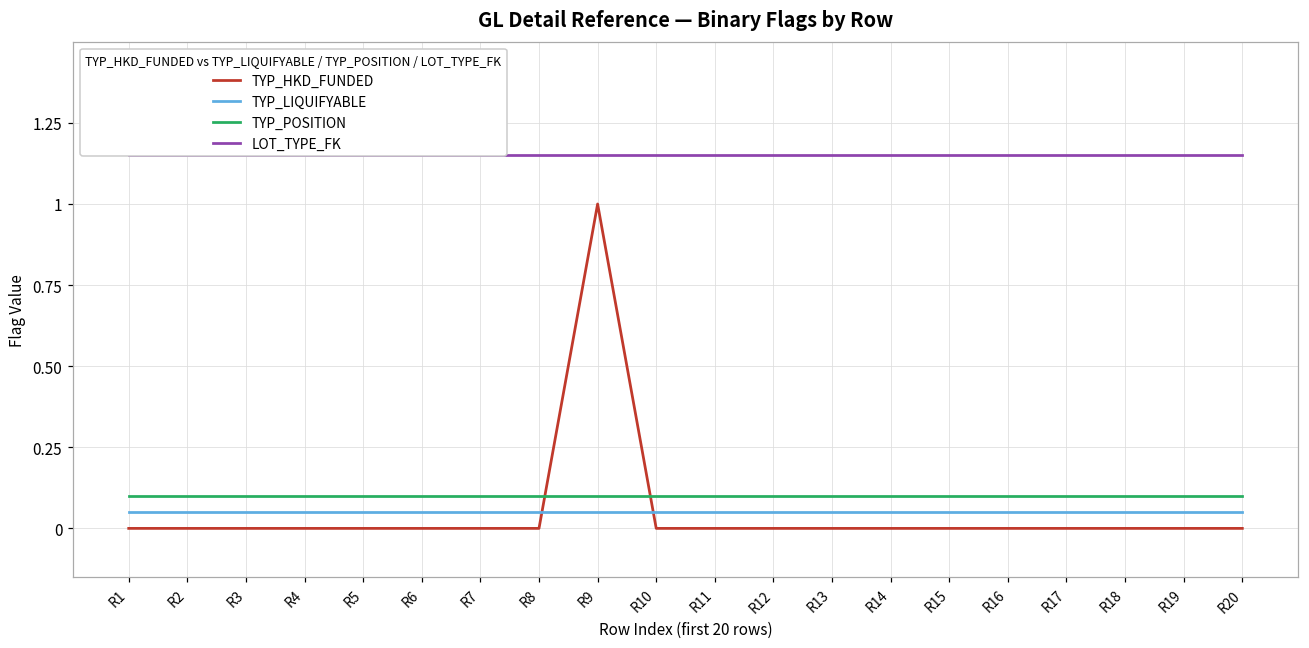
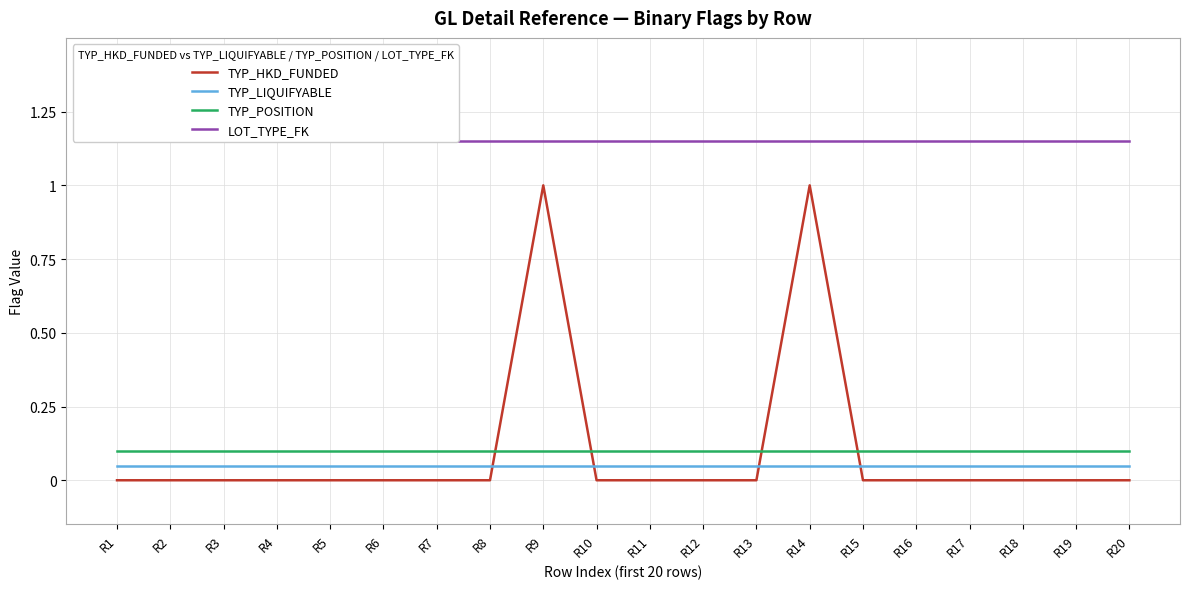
TYP_HKD_FUNDED, R14: 0 -> 1
